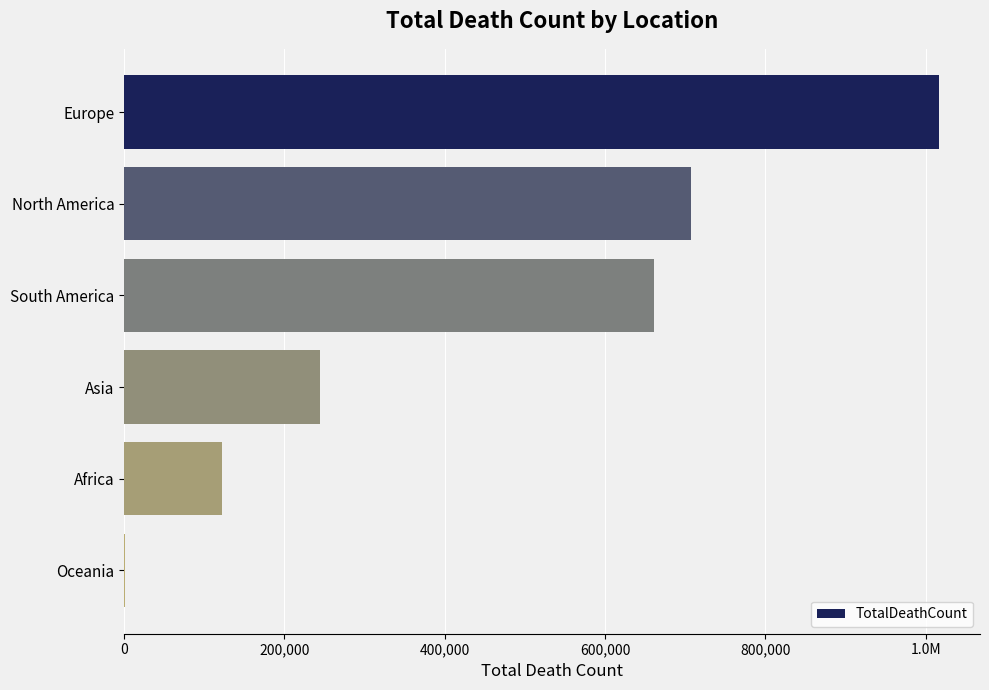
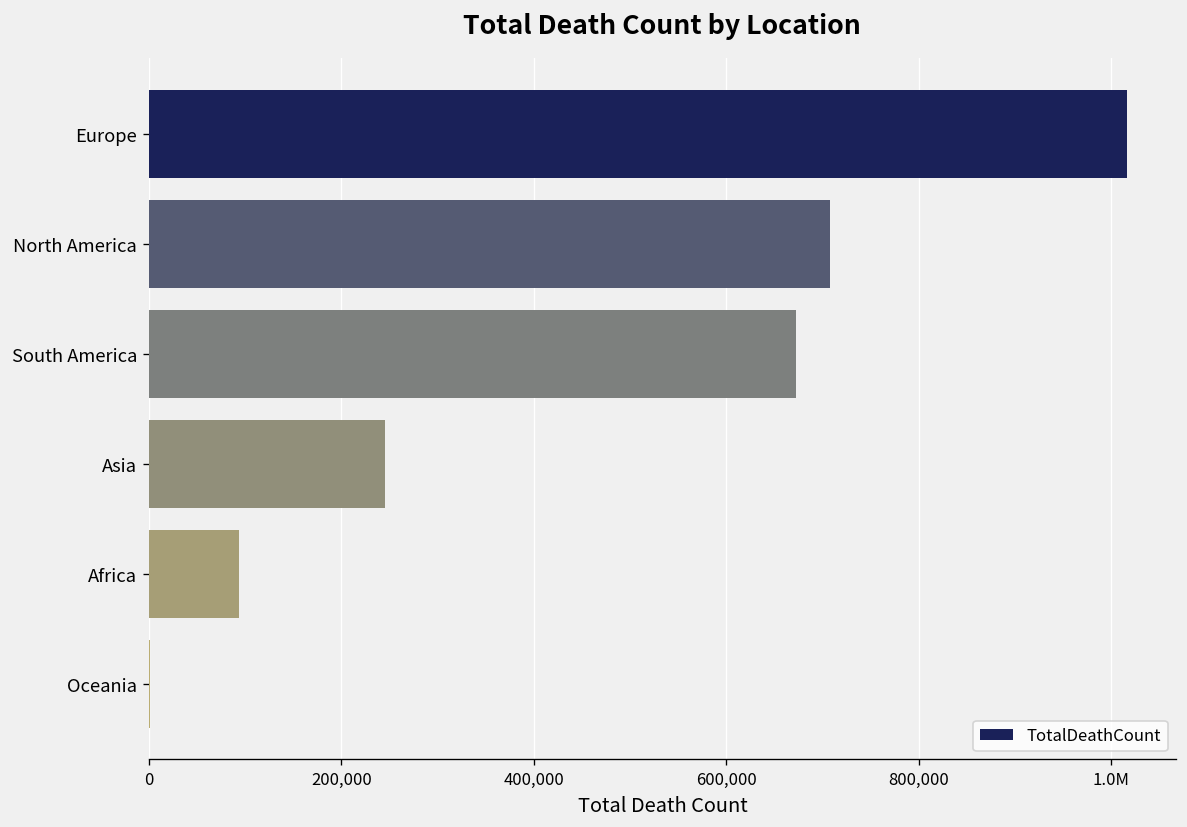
South America: 660,000 -> 670,000
Africa: 120,000 -> 90,000
